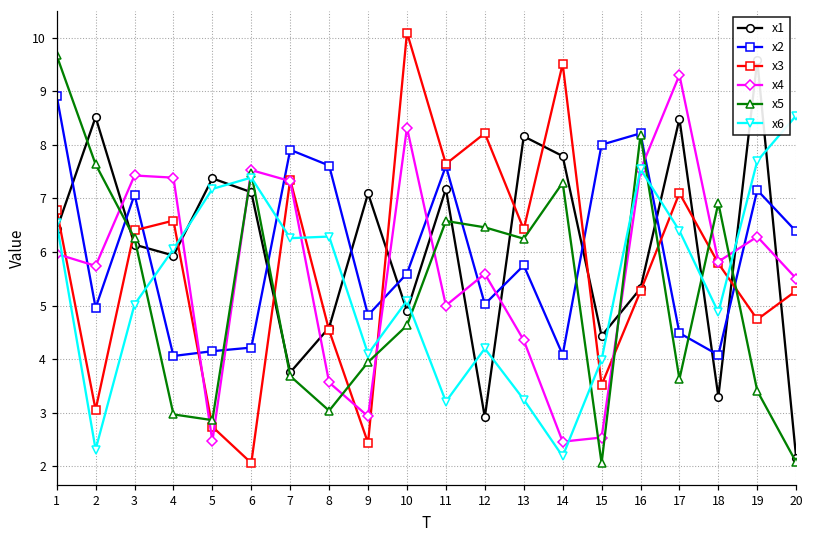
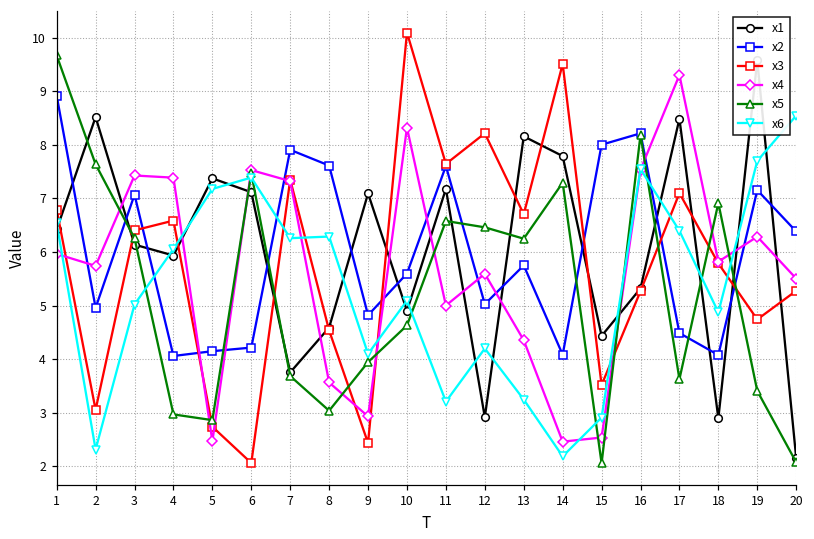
x3, 13: 6.4 -> 6.7
x6, 15: 4.0 -> 2.9
x1, 18: 3.3 -> 2.9
